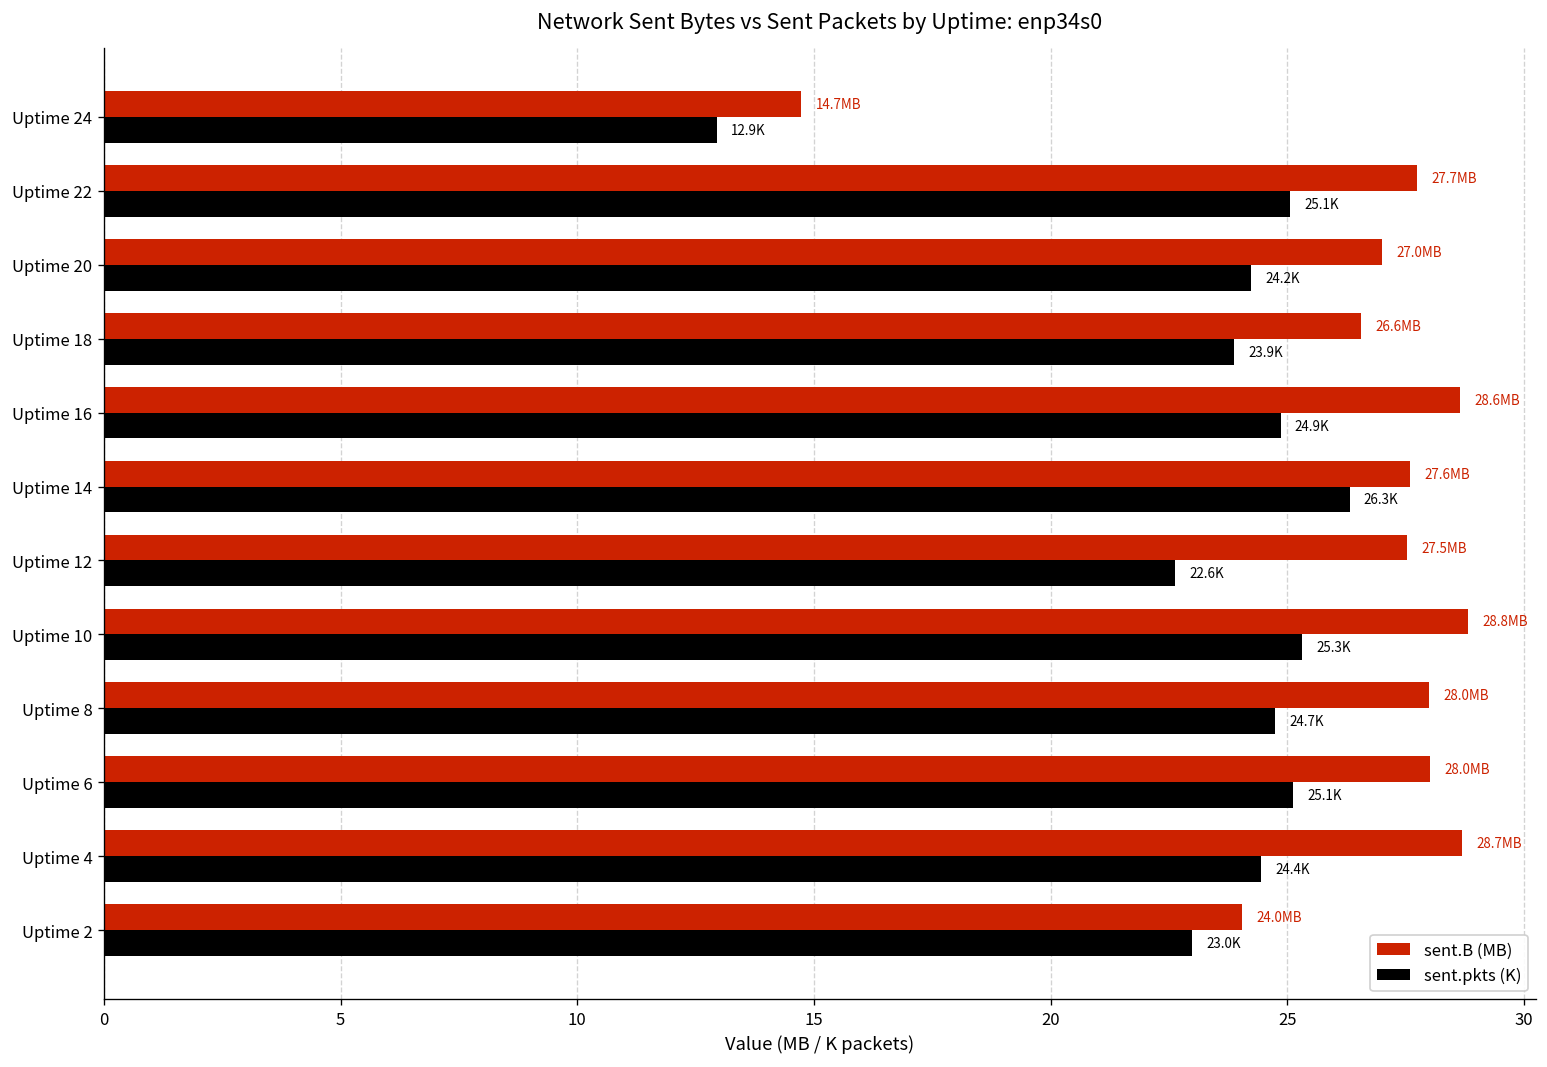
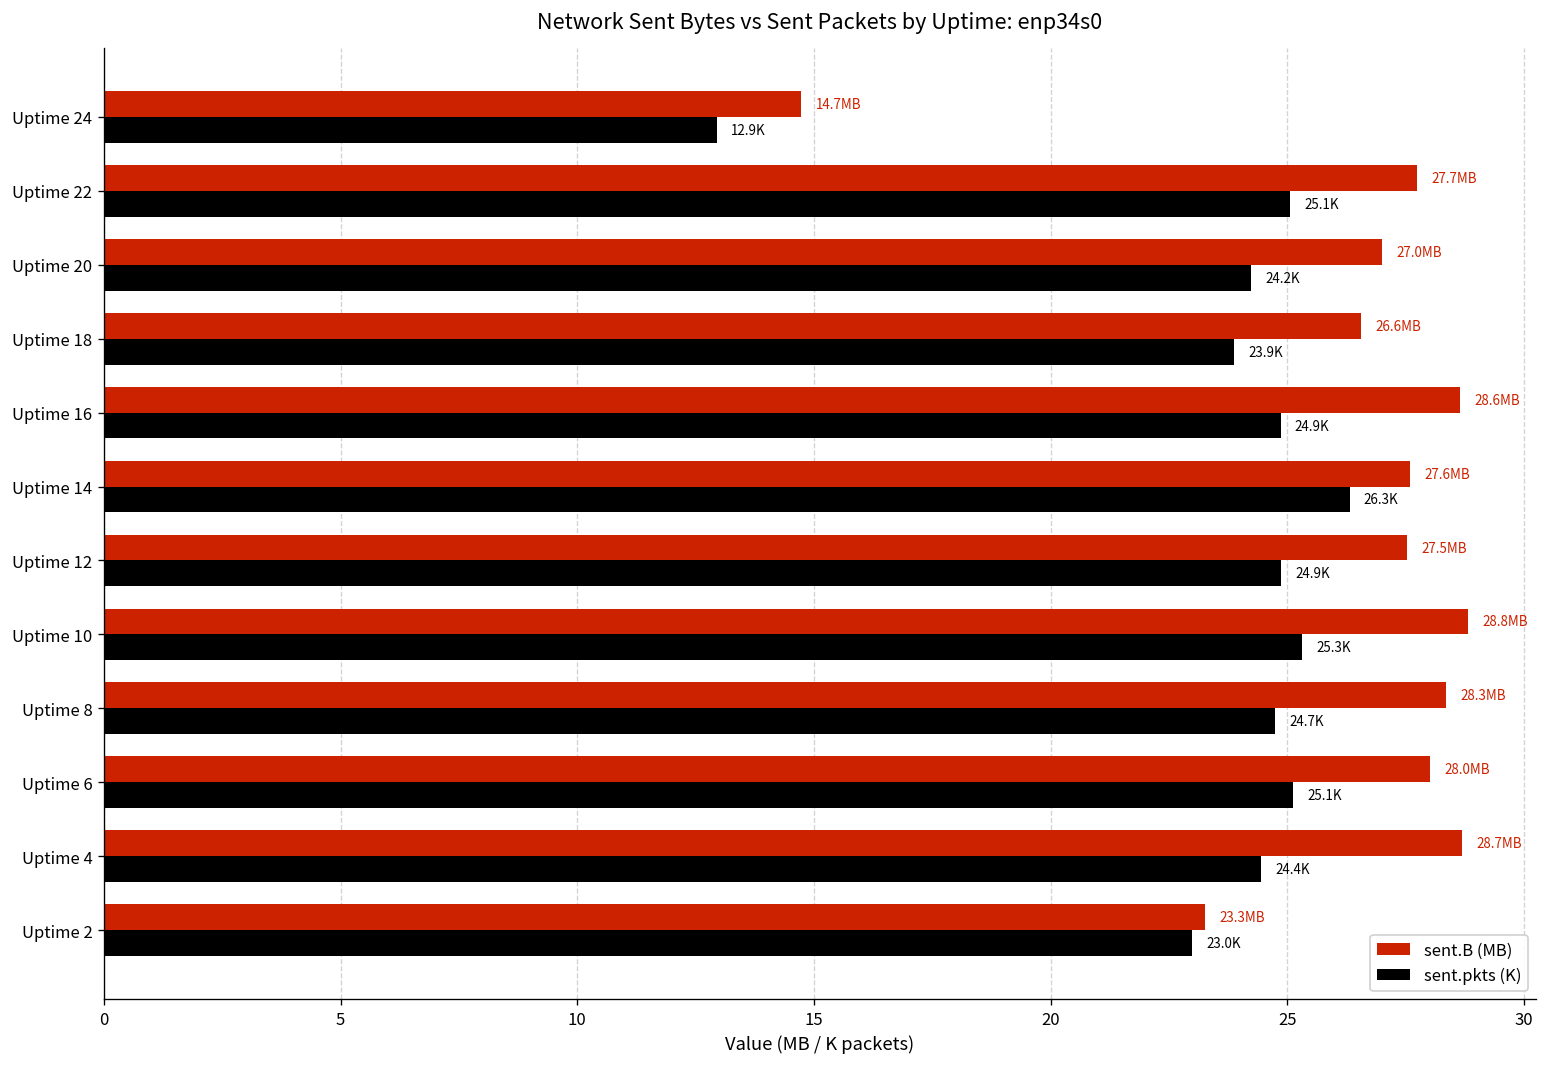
sent.pkts (K), Uptime 12: 22.6K -> 24.9K
sent.B (MB), Uptime 8: 28.0 -> 28.3
sent.B (MB), Uptime 2: 24.0 -> 23.3
